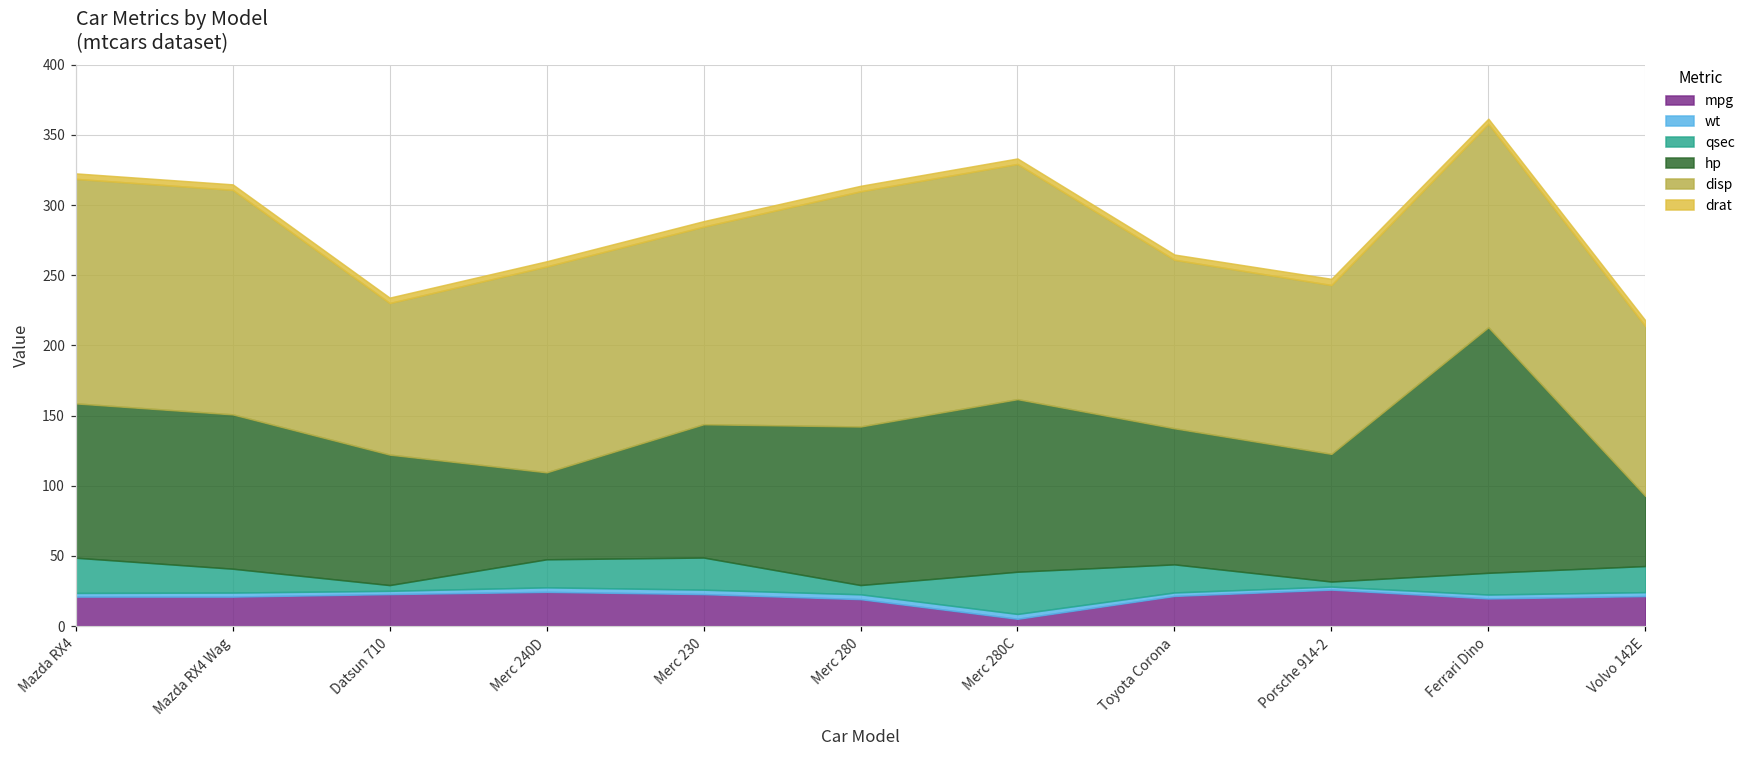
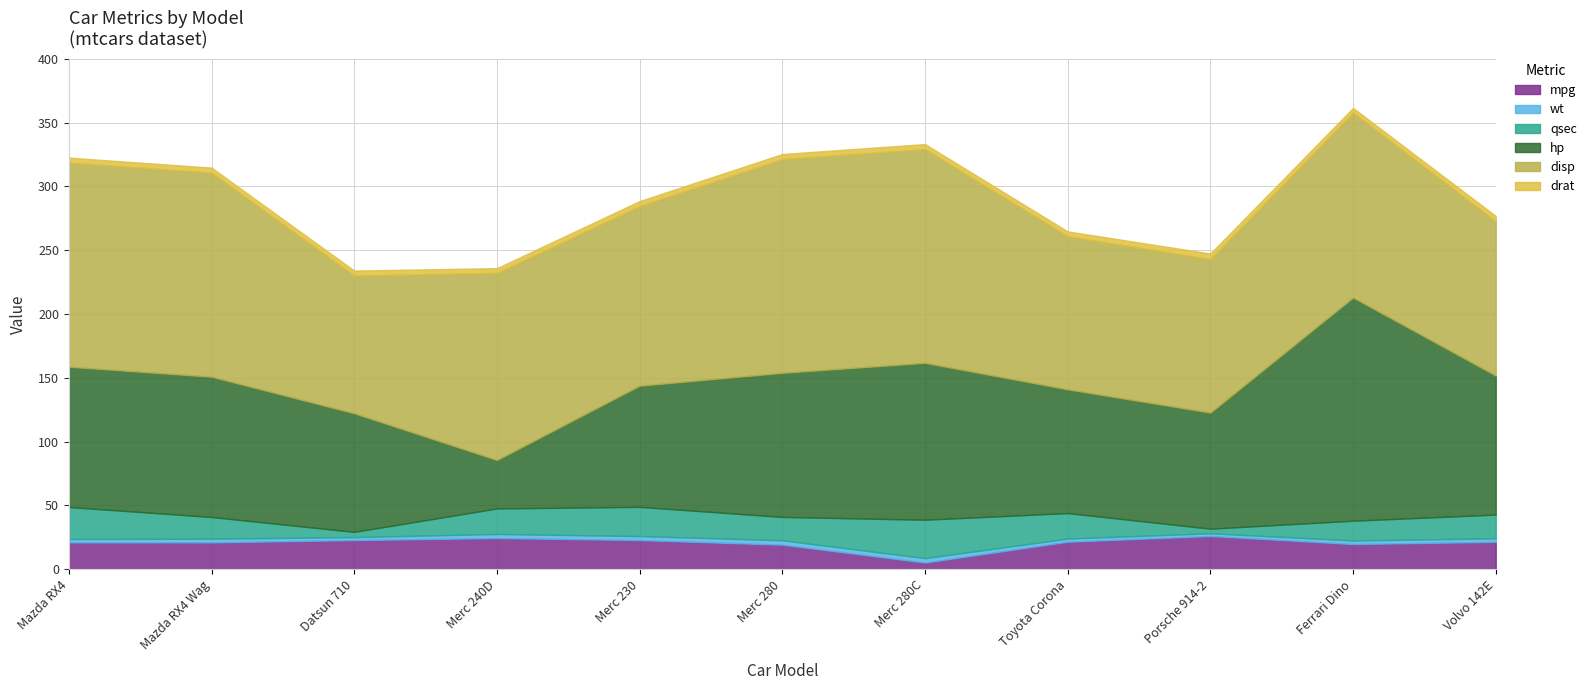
hp, Merc 240D: 62 -> 38
qsec, Merc 280: 7 -> 18
hp, Volvo 142E: 50 -> 109
